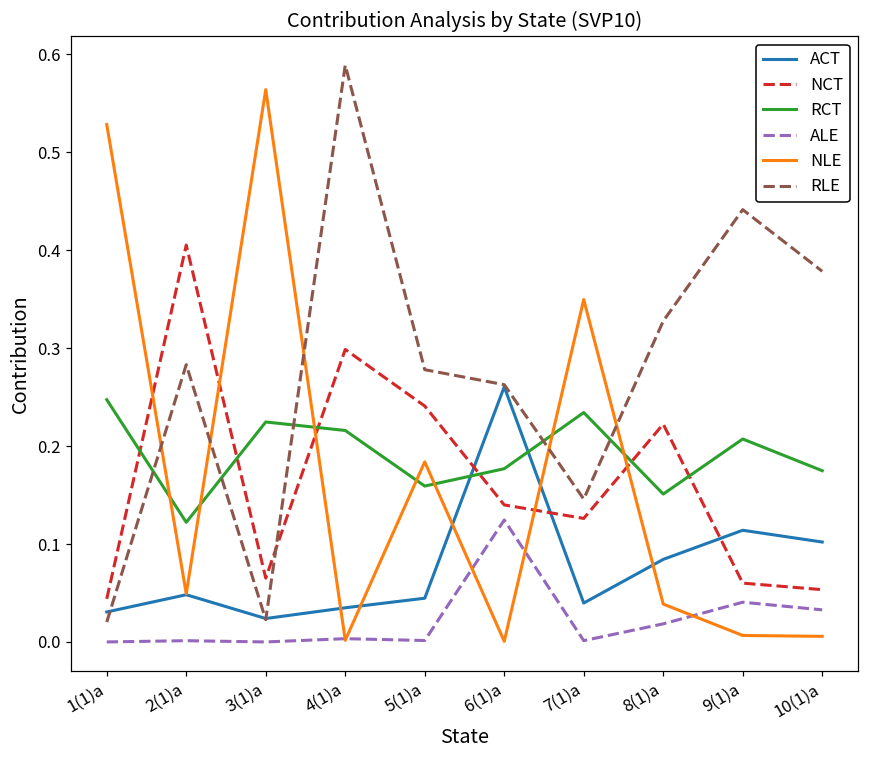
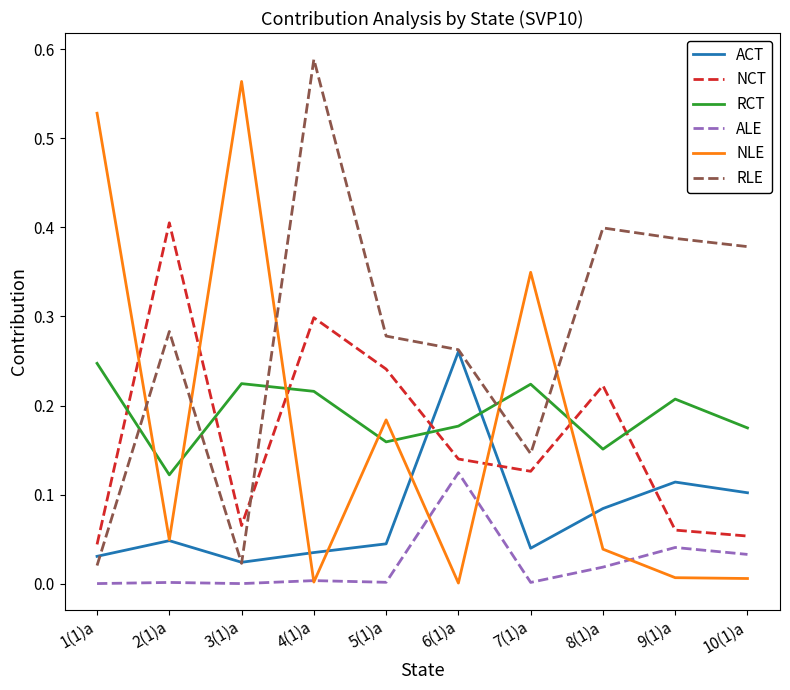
RCT, 7(1)a: 0.23 -> 0.22
RLE, 8(1)a: 0.33 -> 0.40
RLE, 9(1)a: 0.44 -> 0.39
